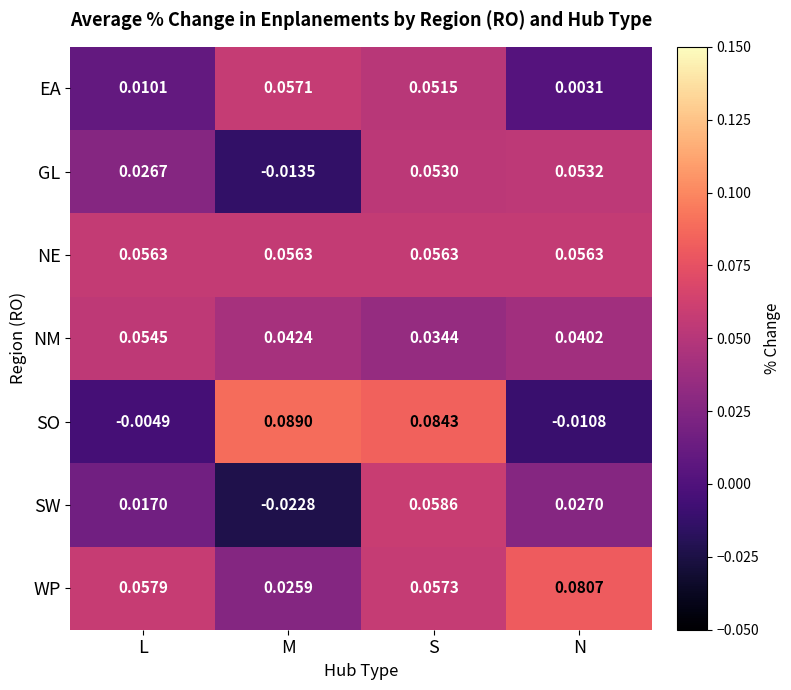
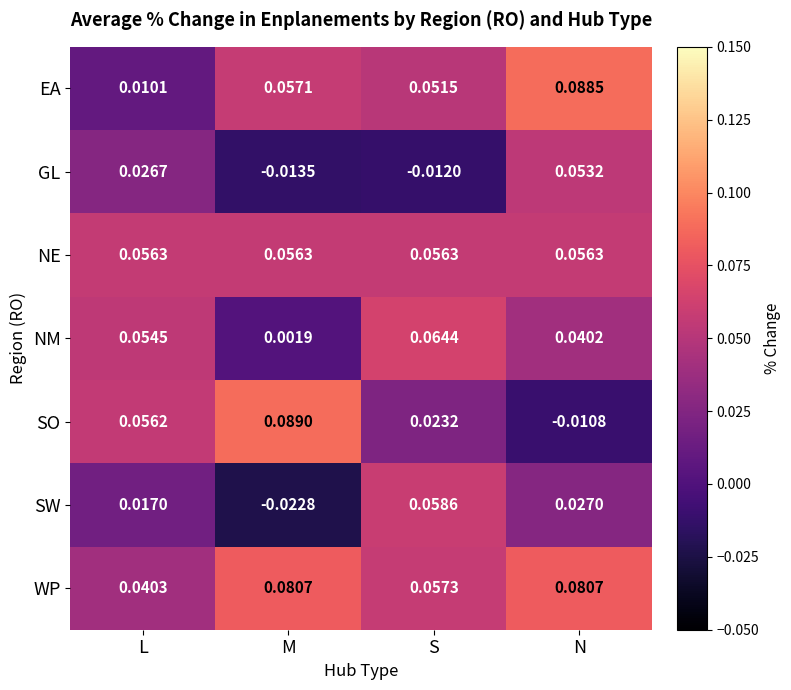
EA, N: 0.0031 -> 0.0885
GL, S: 0.0530 -> -0.0120
NM, M: 0.0424 -> 0.0019
NM, S: 0.0344 -> 0.0644
SO, L: -0.0049 -> 0.0562
SO, S: 0.0843 -> 0.0232
WP, L: 0.0579 -> 0.0403
WP, M: 0.0259 -> 0.0807
